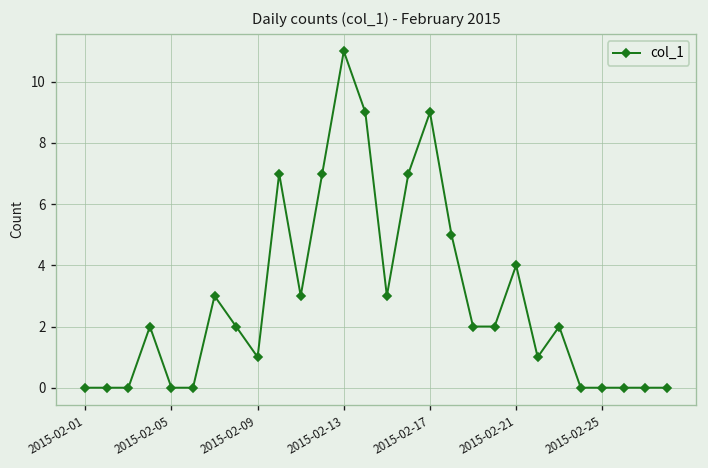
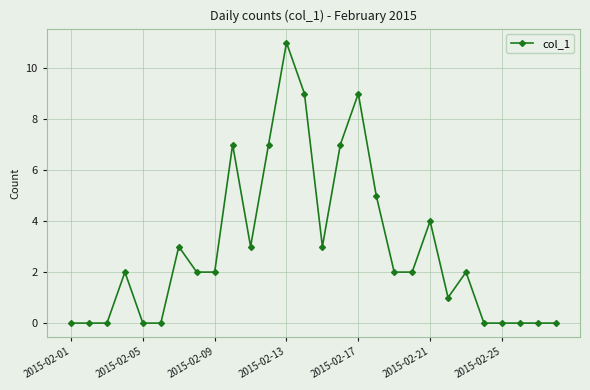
2015-02-09: 1 -> 2
